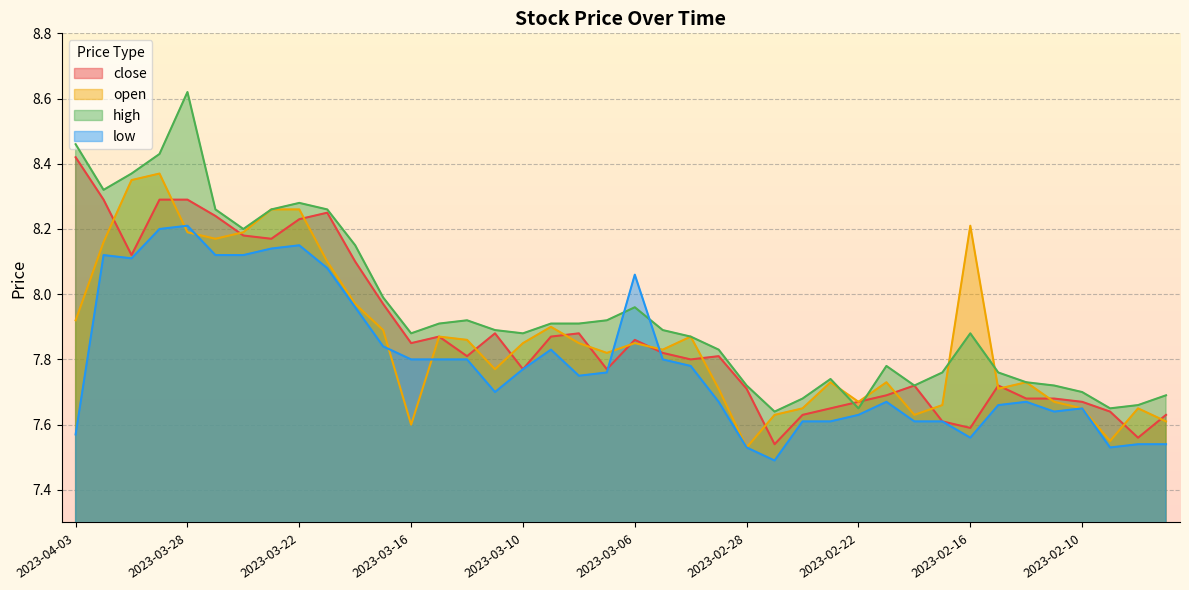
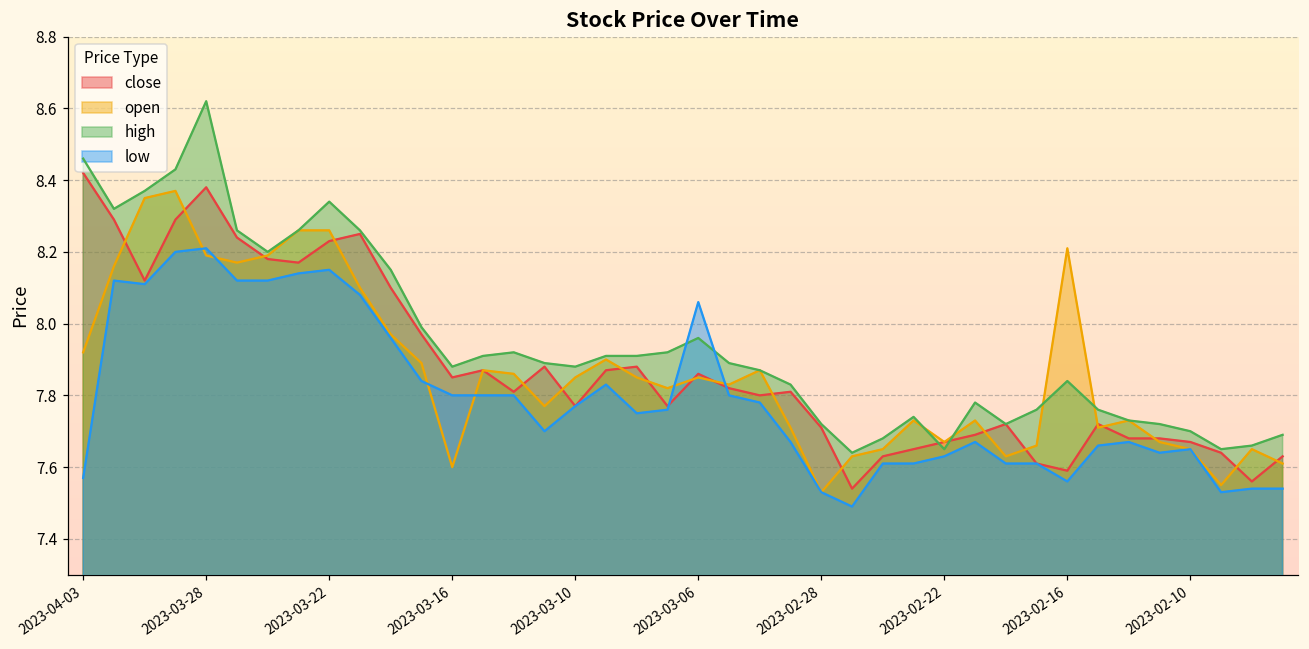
close, 2023-03-28: 8.29 -> 8.38
high, 2023-03-22: 8.28 -> 8.34
high, 2023-02-16: 7.88 -> 7.84
